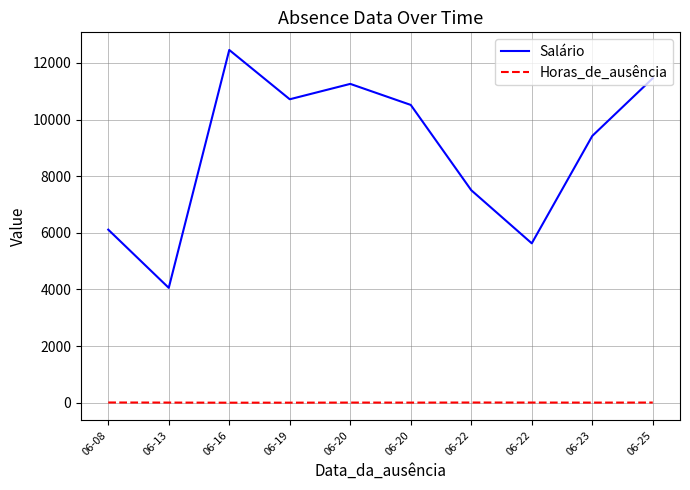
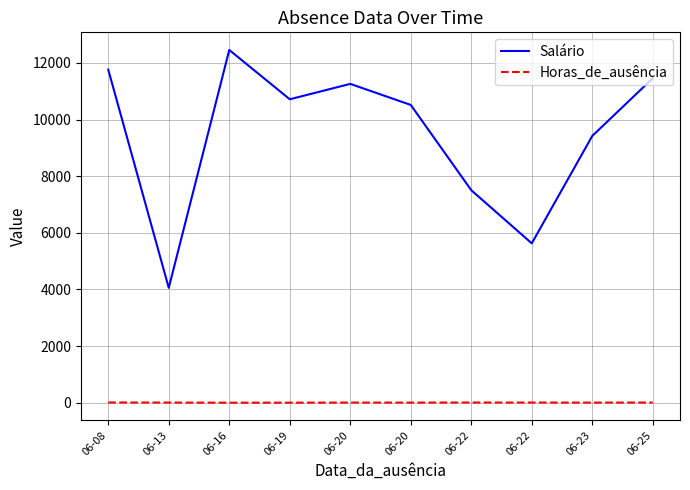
Salário, 06-08: 6100 -> 11800
